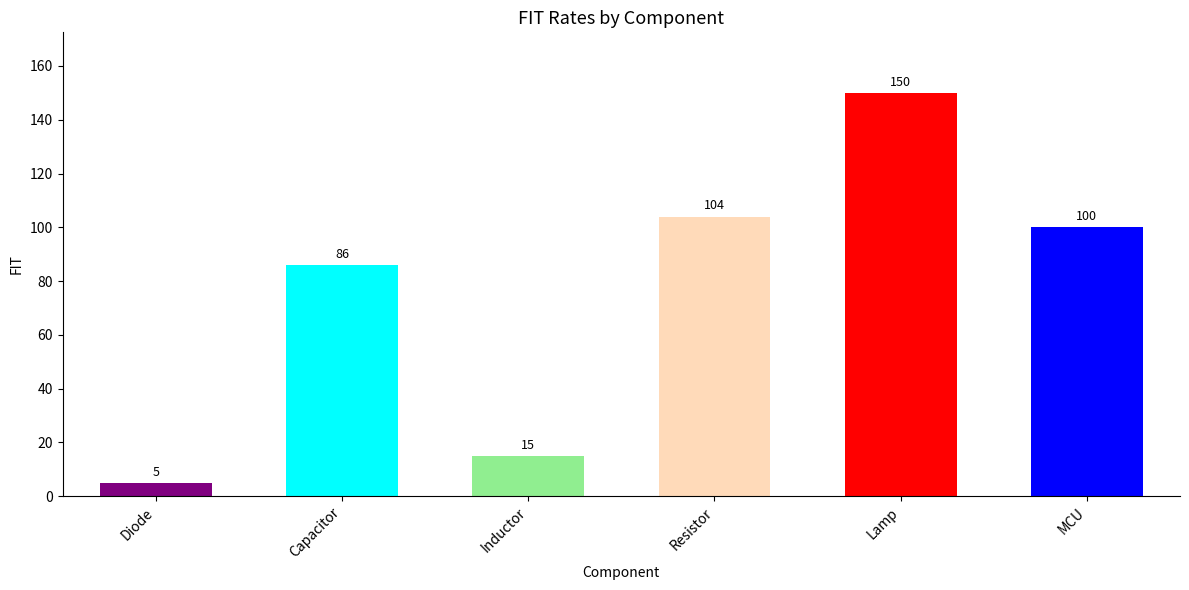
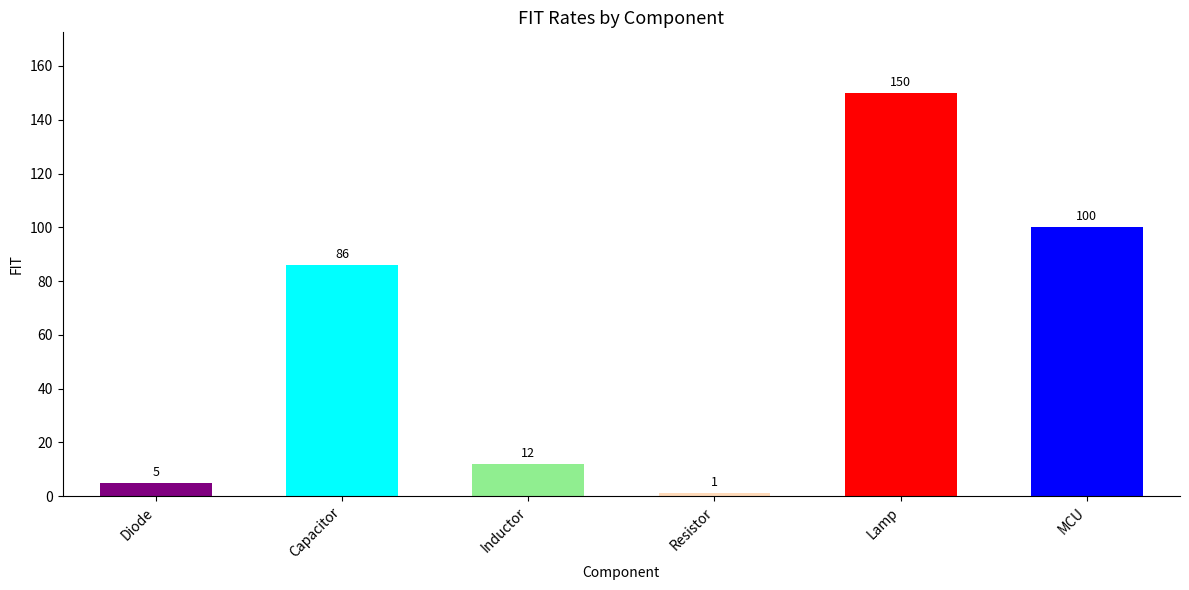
Inductor: 15 -> 12
Resistor: 104 -> 1
